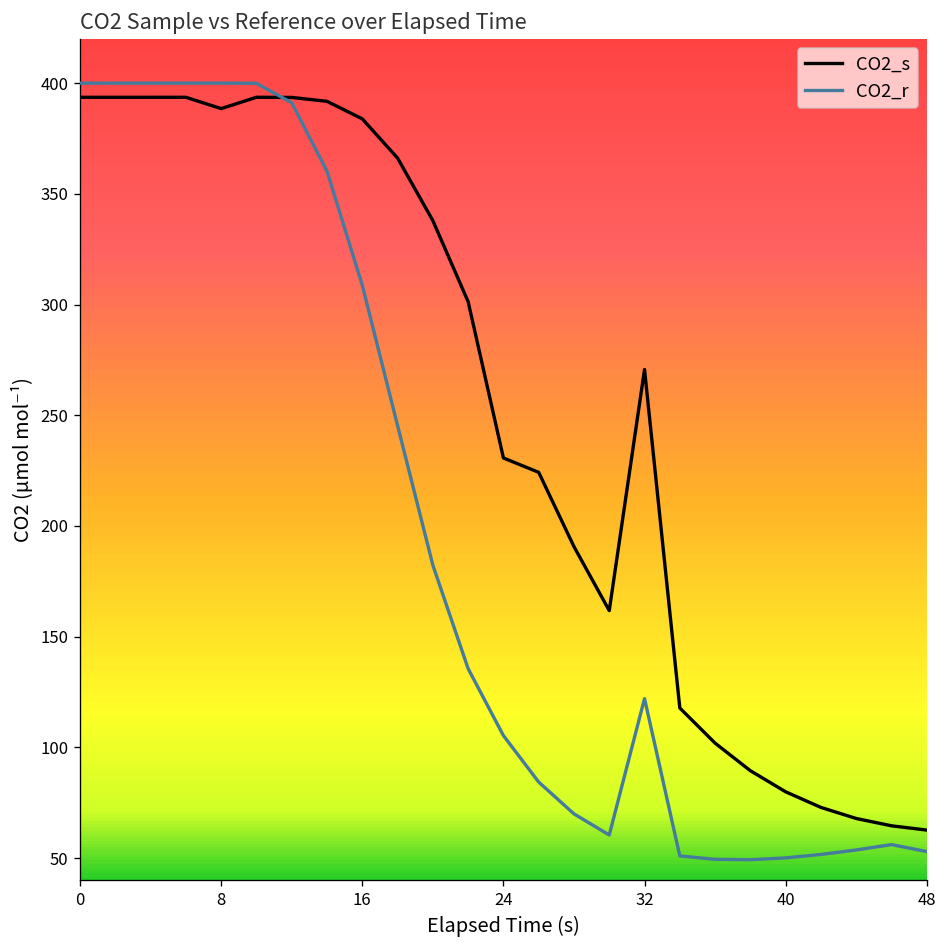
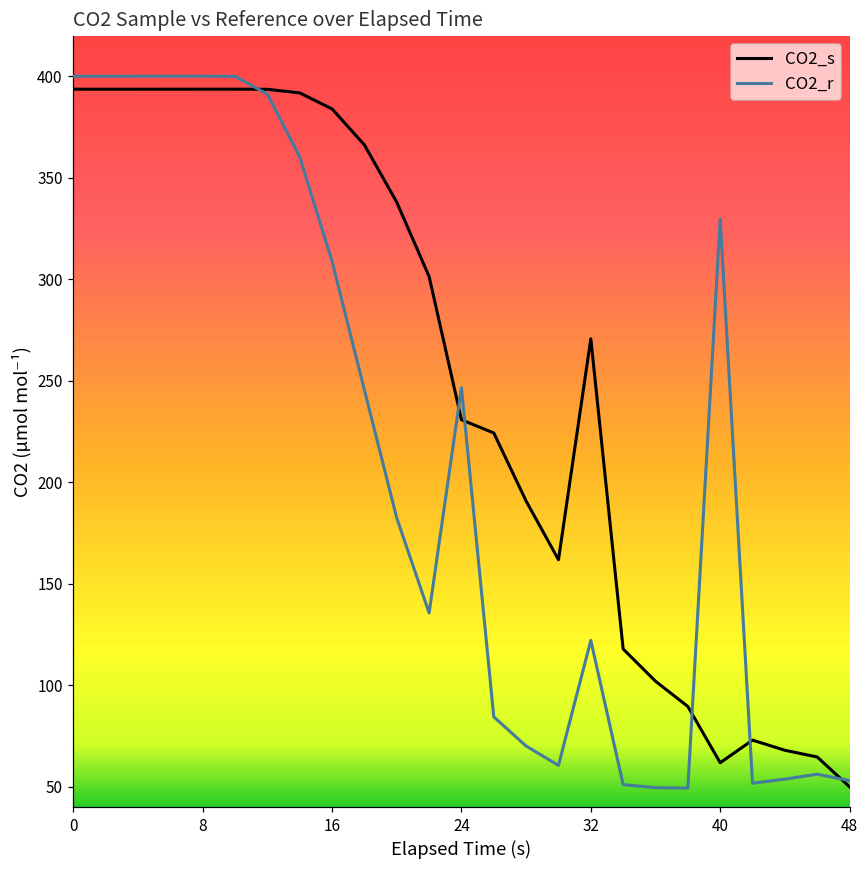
CO2_s, 8: 388 -> 394
CO2_r, 24: 105 -> 247
CO2_s, 40: 80 -> 62
CO2_r, 40: 50 -> 330
CO2_s, 48: 63 -> 50
